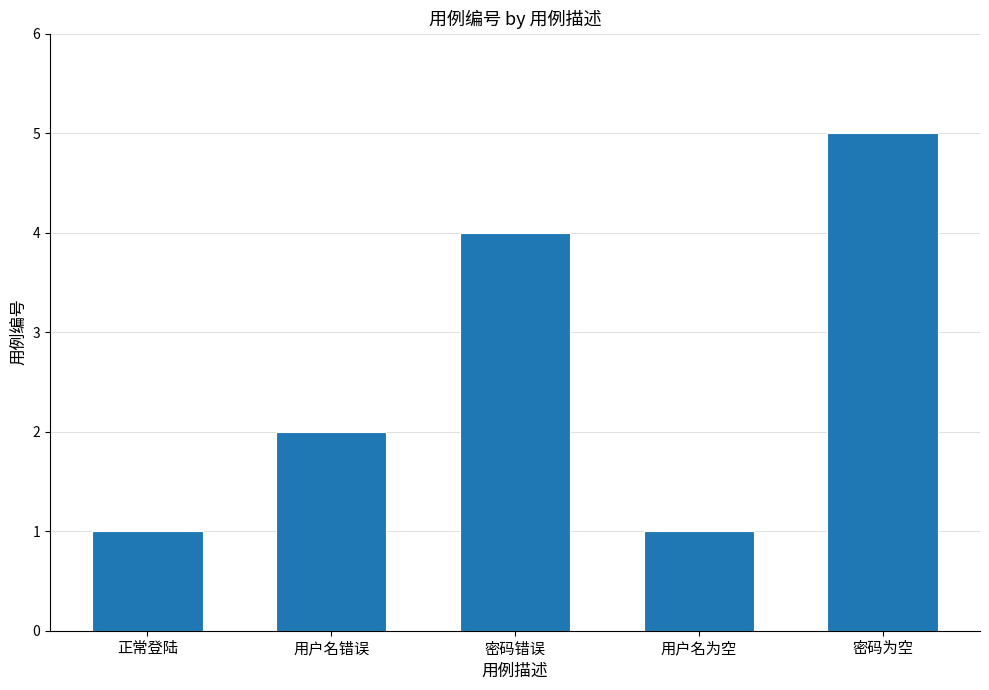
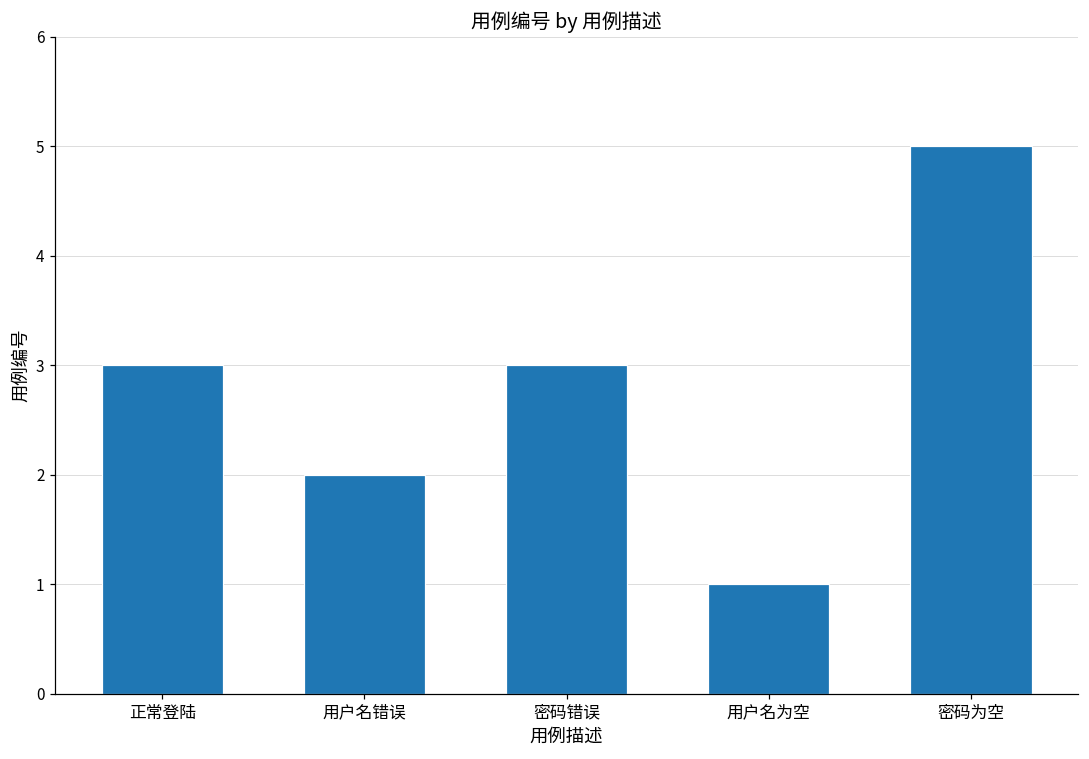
正常登陆: 1 -> 3
密码错误: 4 -> 3
